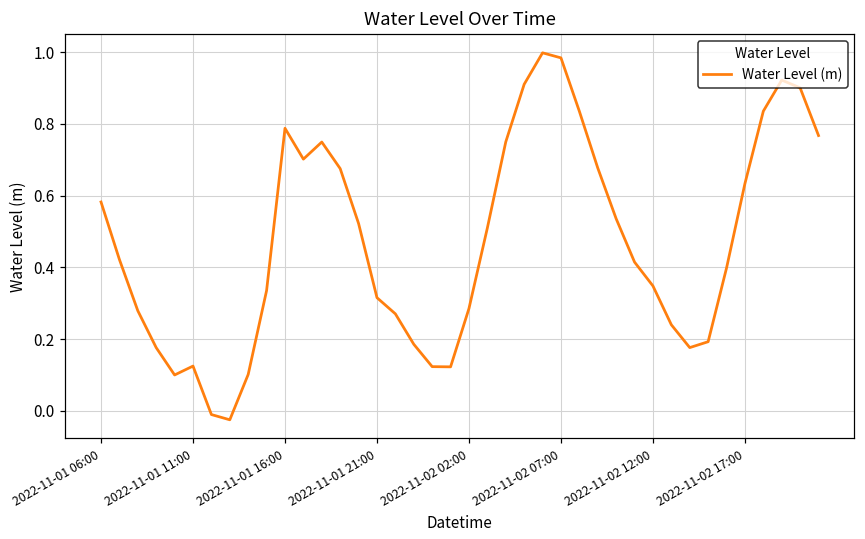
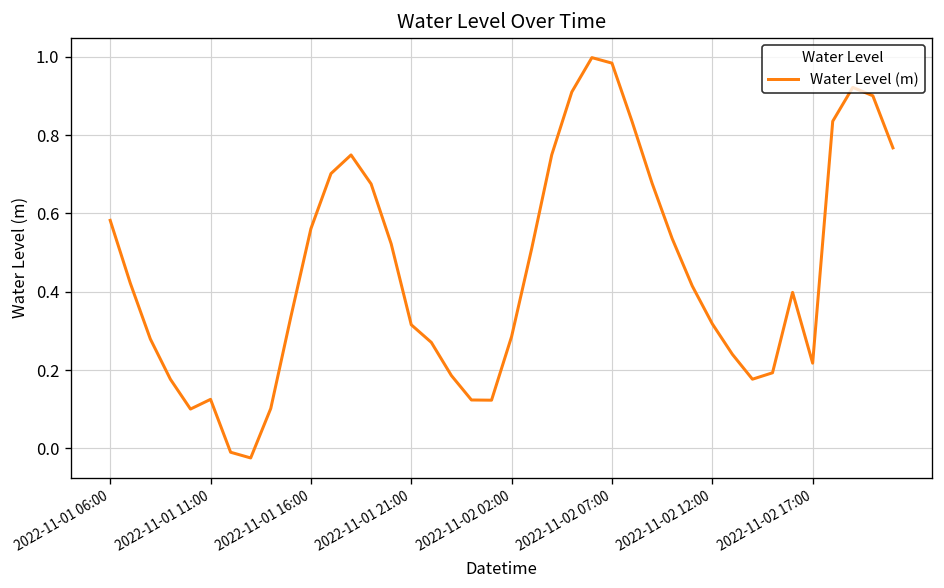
2022-11-01 16:00: 0.79 -> 0.56
2022-11-02 12:00: 0.35 -> 0.32
2022-11-02 17:00: 0.63 -> 0.22
